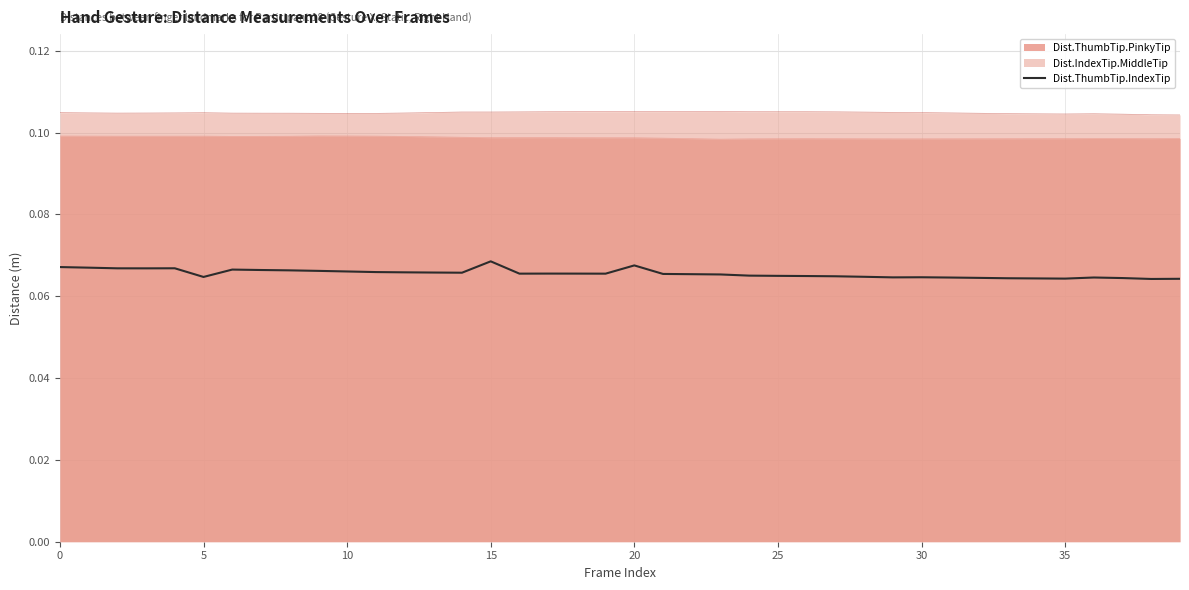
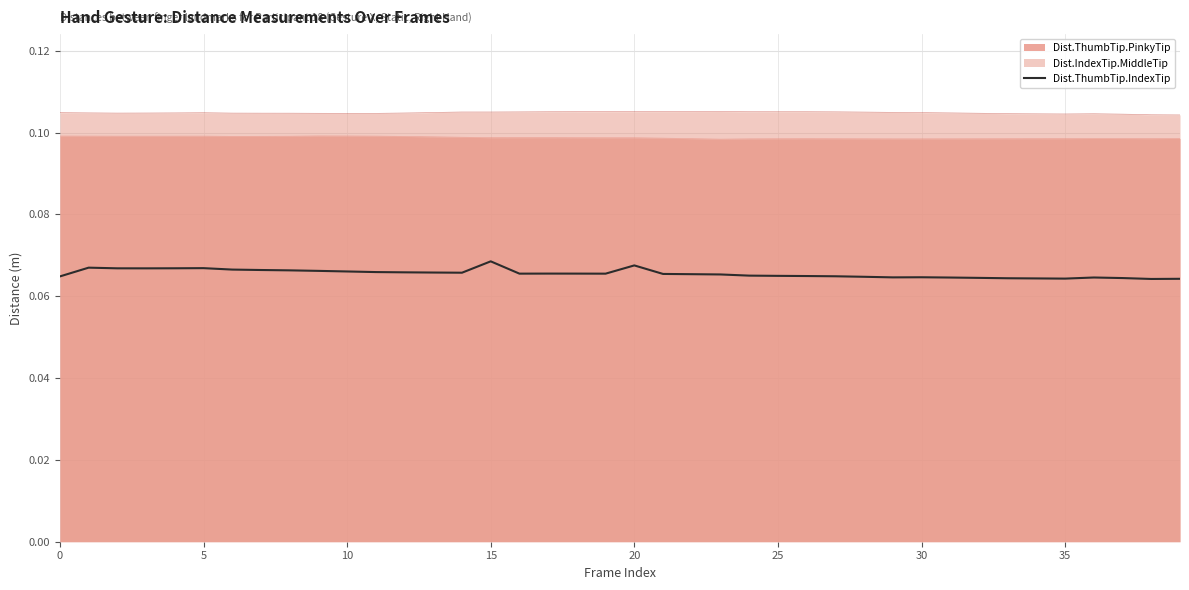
Dist.ThumbTip.IndexTip, 0: 0.067 -> 0.065
Dist.ThumbTip.IndexTip, 5: 0.065 -> 0.067
